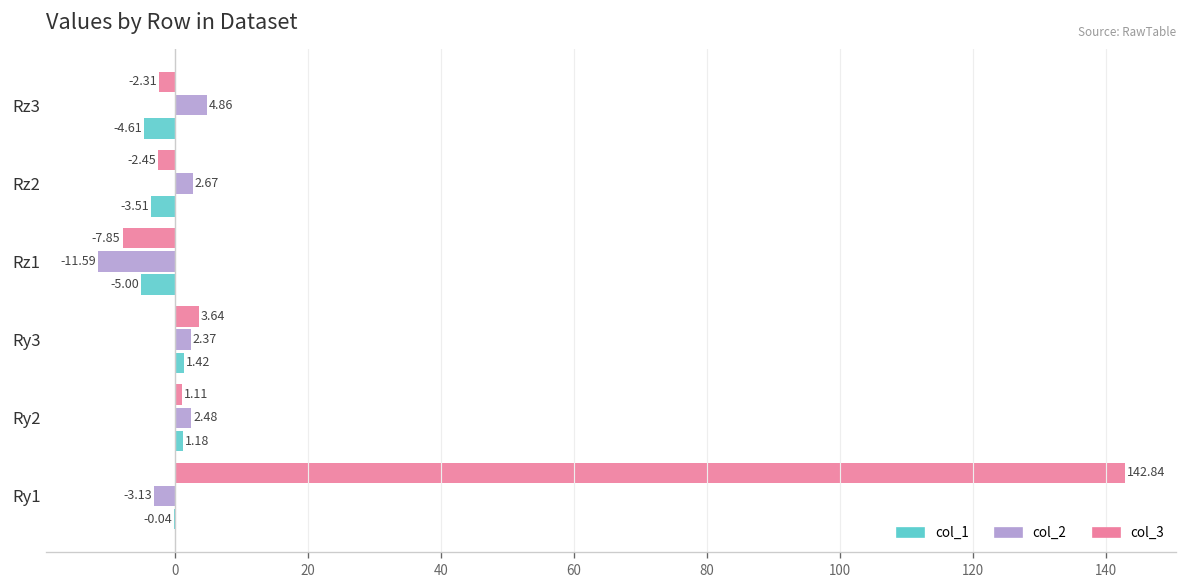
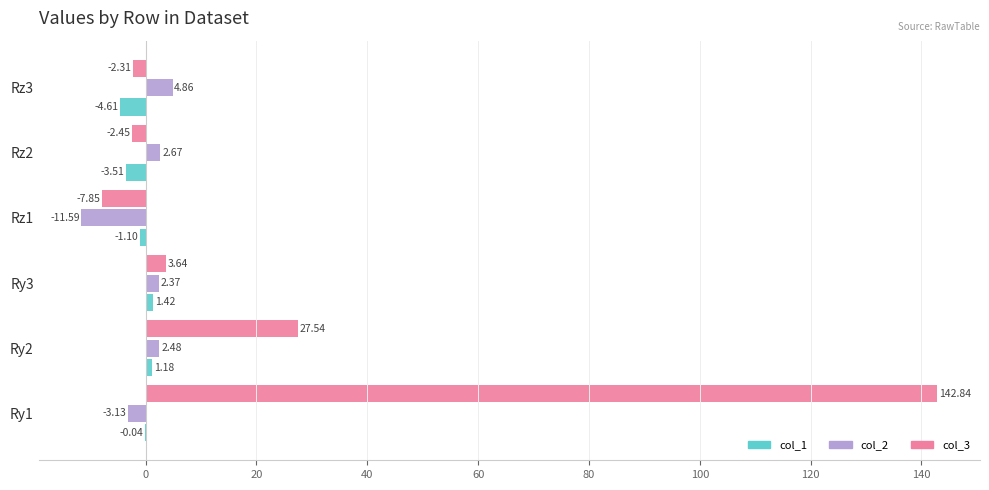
col_1, Rz1: -5.00 -> -1.10
col_3, Ry2: 1.11 -> 27.54
